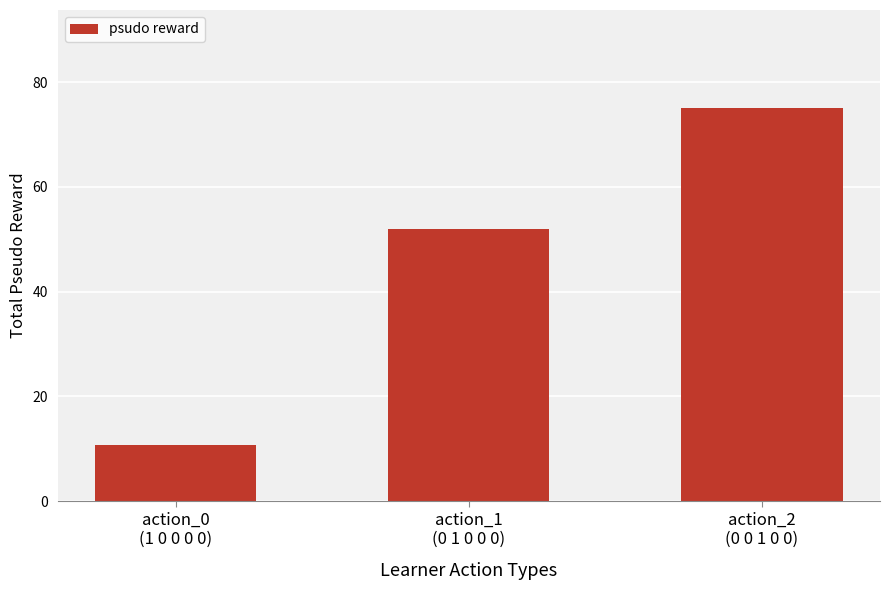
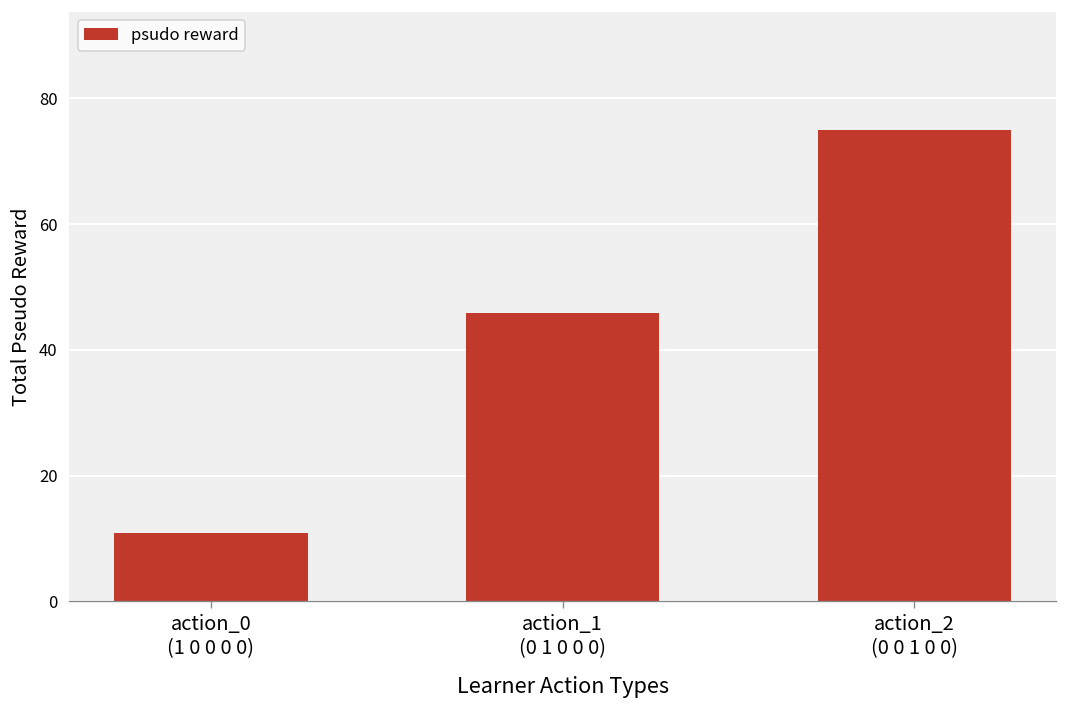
action_1 (0 1 0 0 0): 52 -> 46
